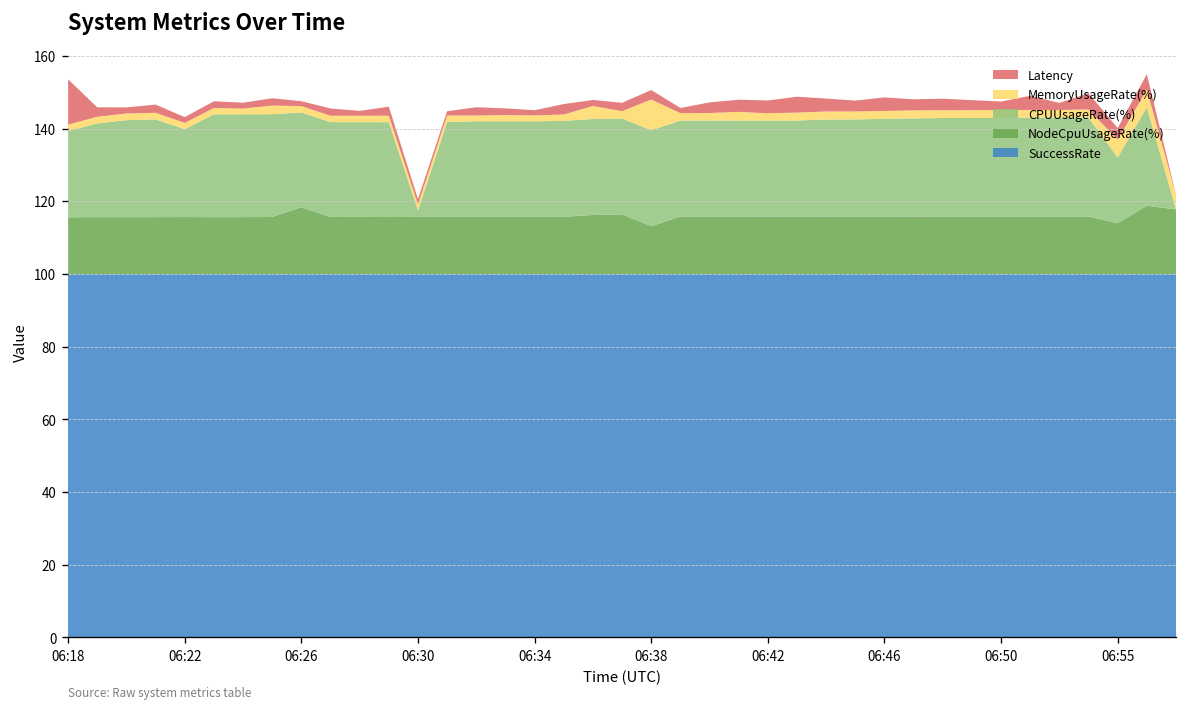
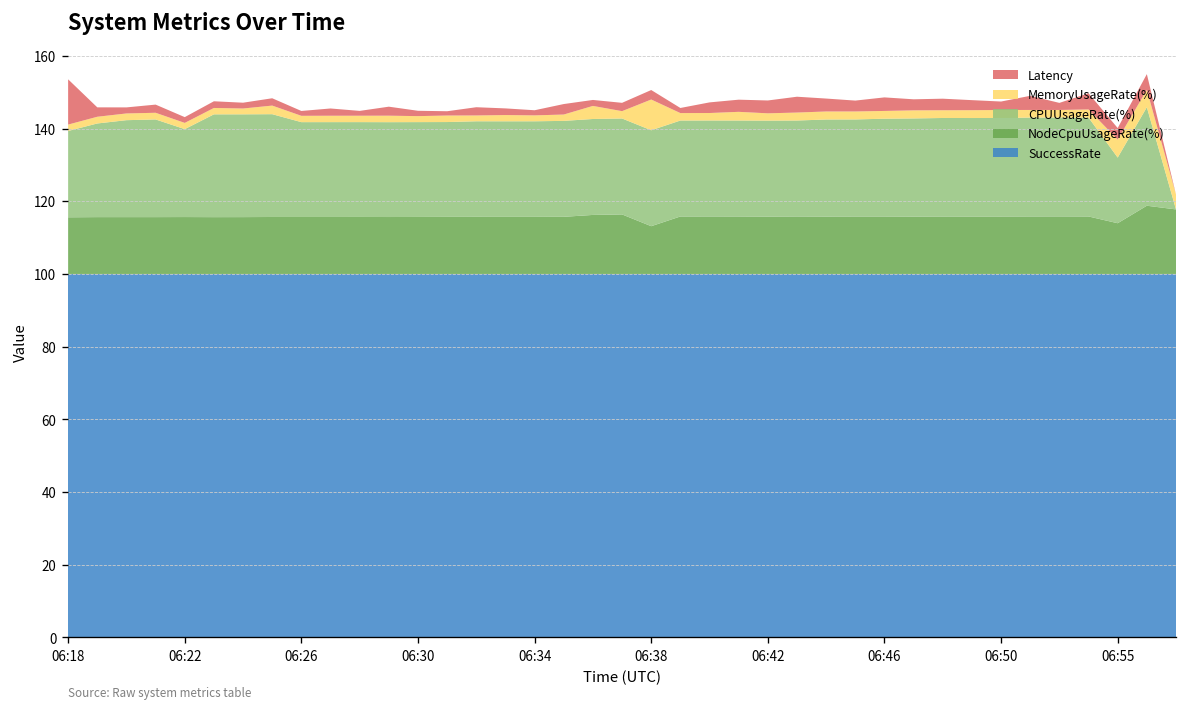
NodeCpuUsageRate(%), 06:26: 18 -> 16
CPUUsageRate(%), 06:30: 2 -> 26
